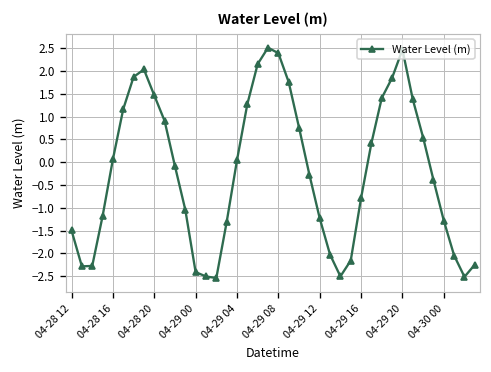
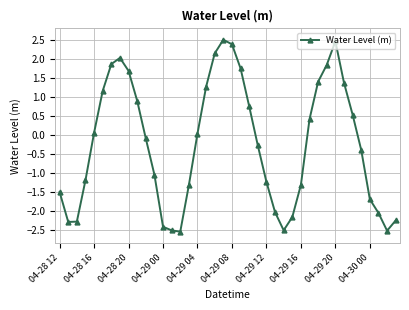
04-28 20: 1.5 -> 1.7
04-29 16: -0.8 -> -1.3
04-30 00: -1.3 -> -1.7
